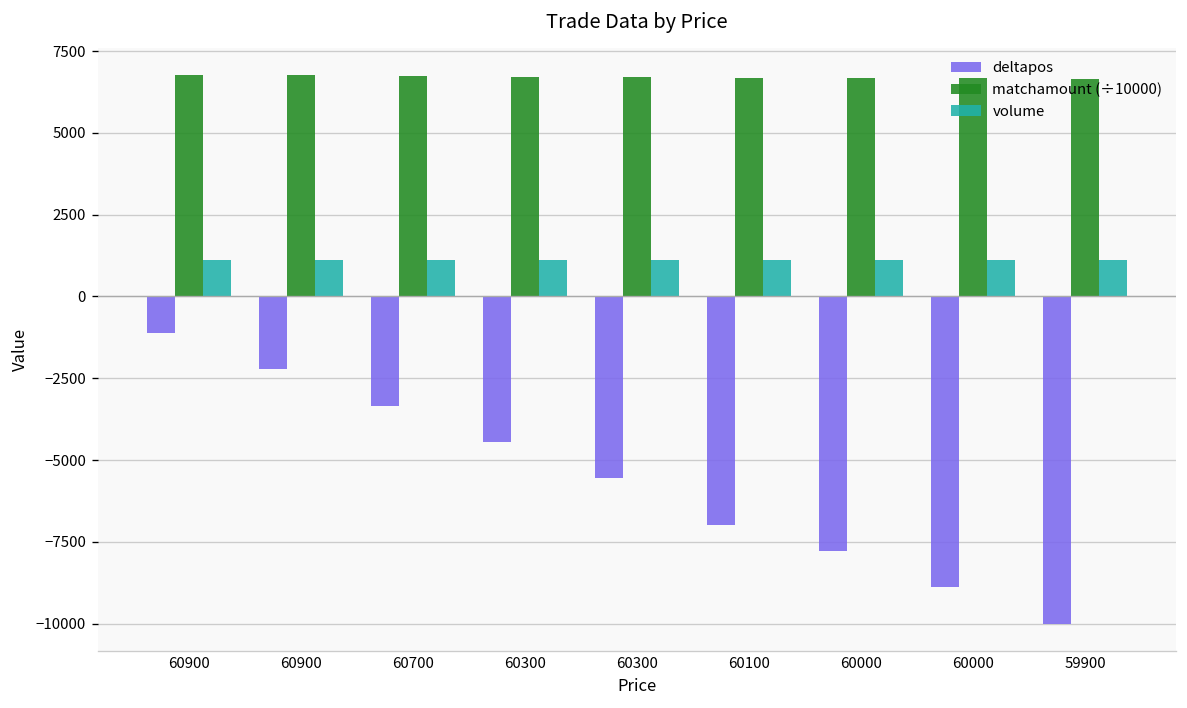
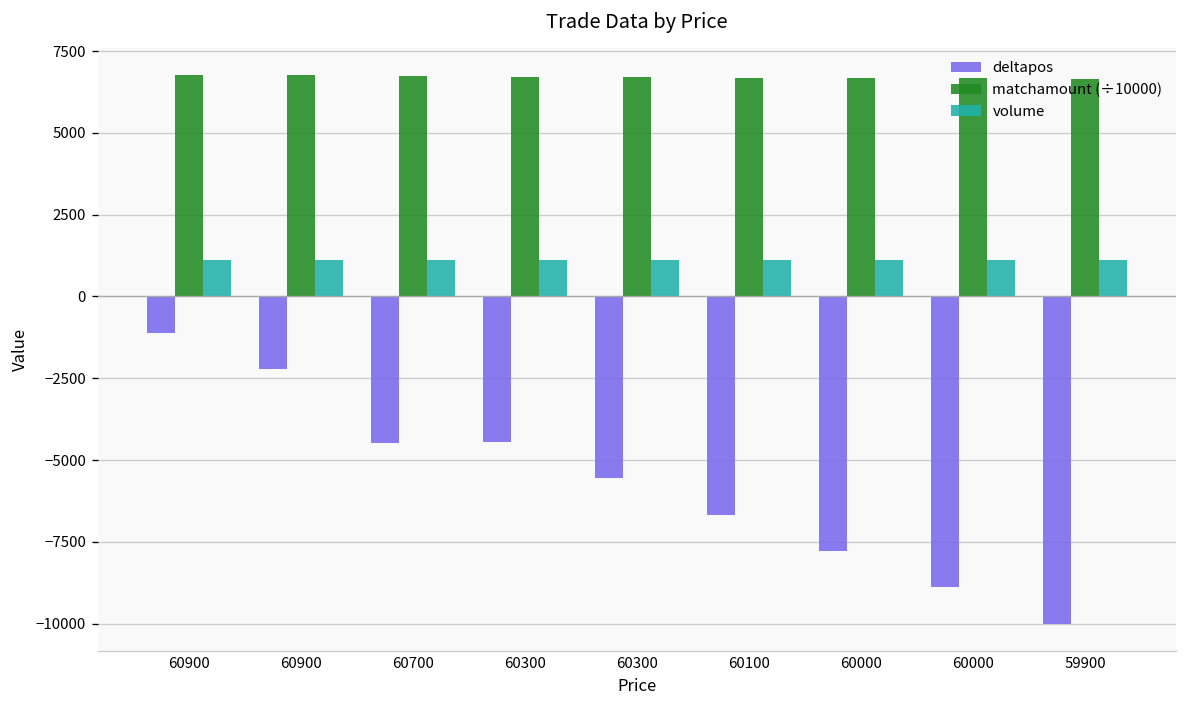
deltapos, 60700: -3300 -> -4500
deltapos, 60100: -7000 -> -6700
